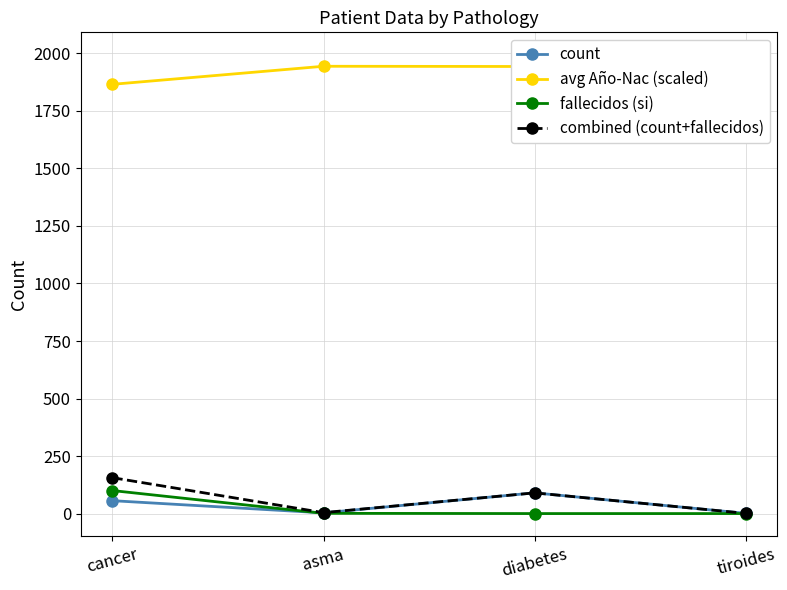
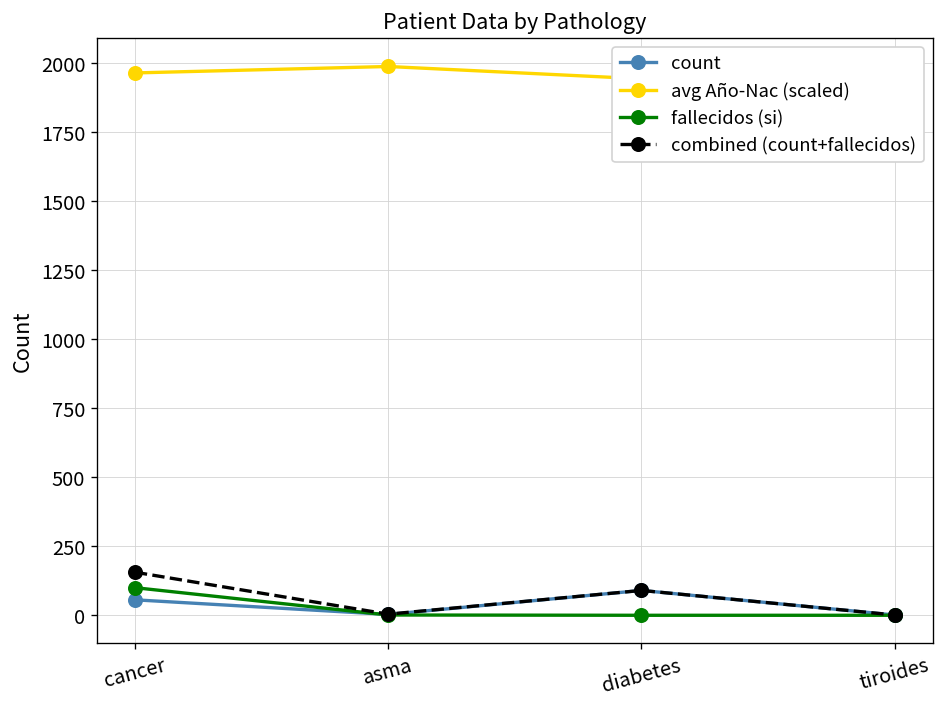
avg Año-Nac (scaled), cancer: 1870 -> 1960
avg Año-Nac (scaled), asma: 1940 -> 1990
